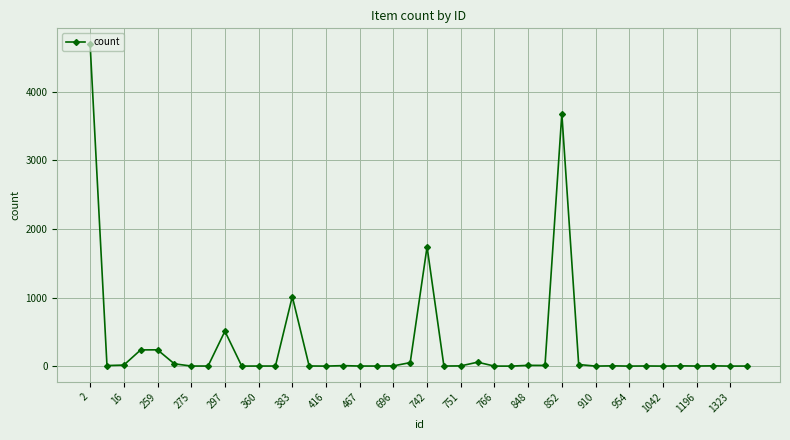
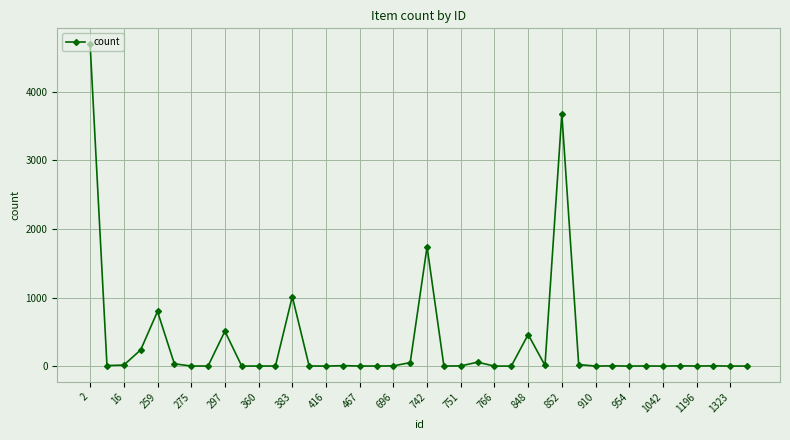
259: 200 -> 800
848: 0 -> 500
